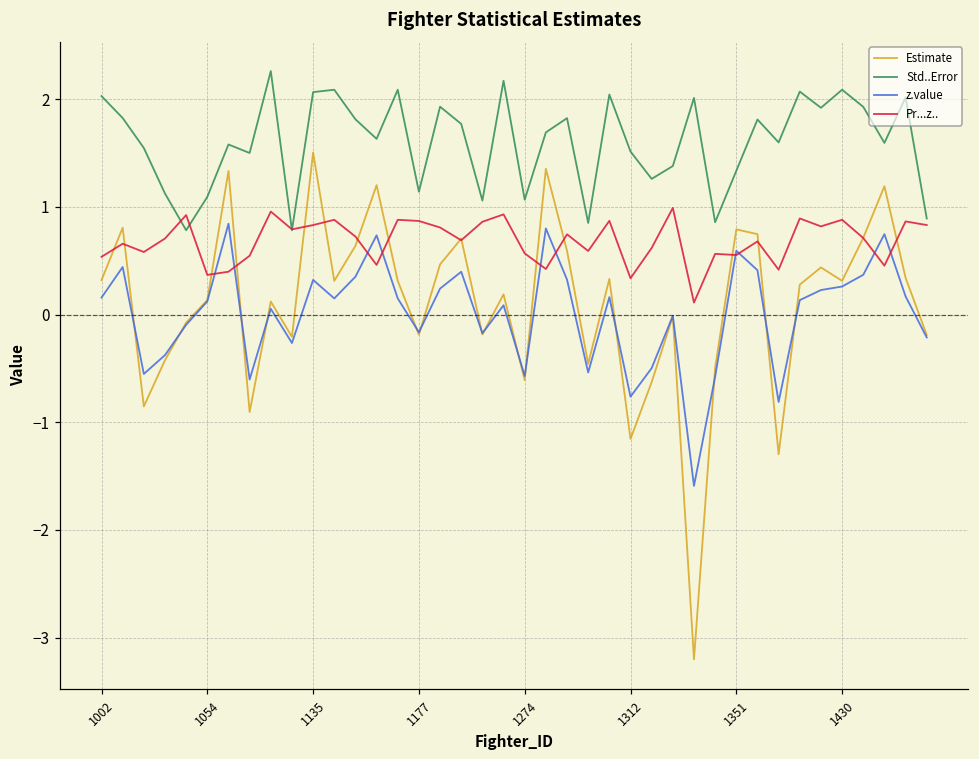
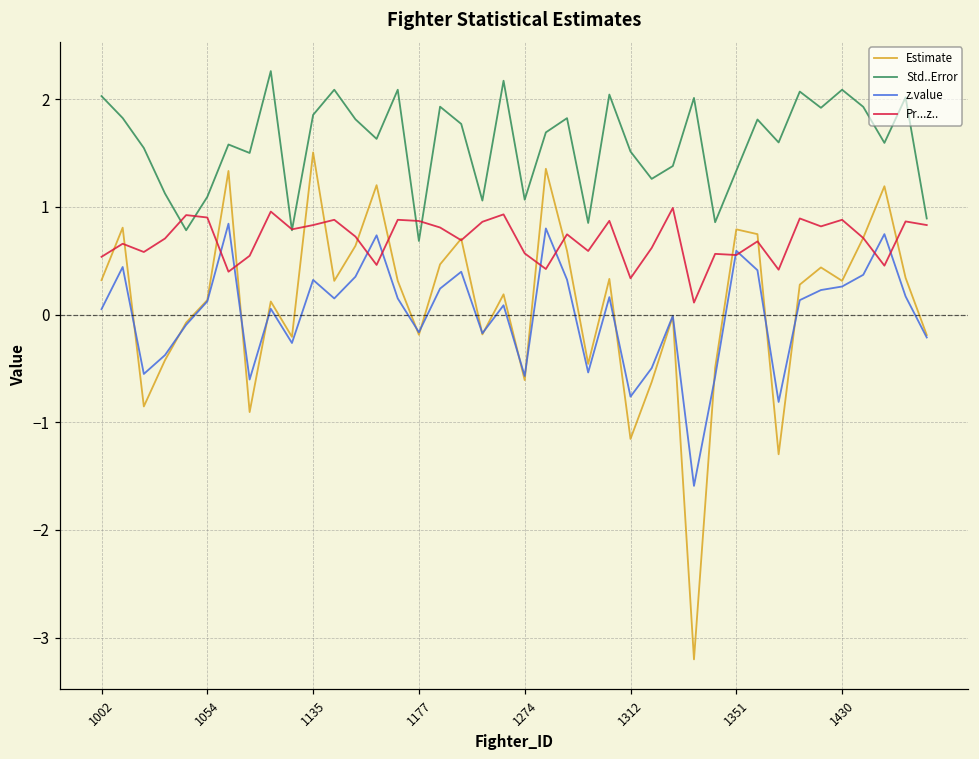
z.value, 1002: 0.2 -> 0.1
Pr...z.., 1054: 0.4 -> 0.9
Std..Error, 1135: 2.1 -> 1.9
Std..Error, 1177: 1.1 -> 0.7
